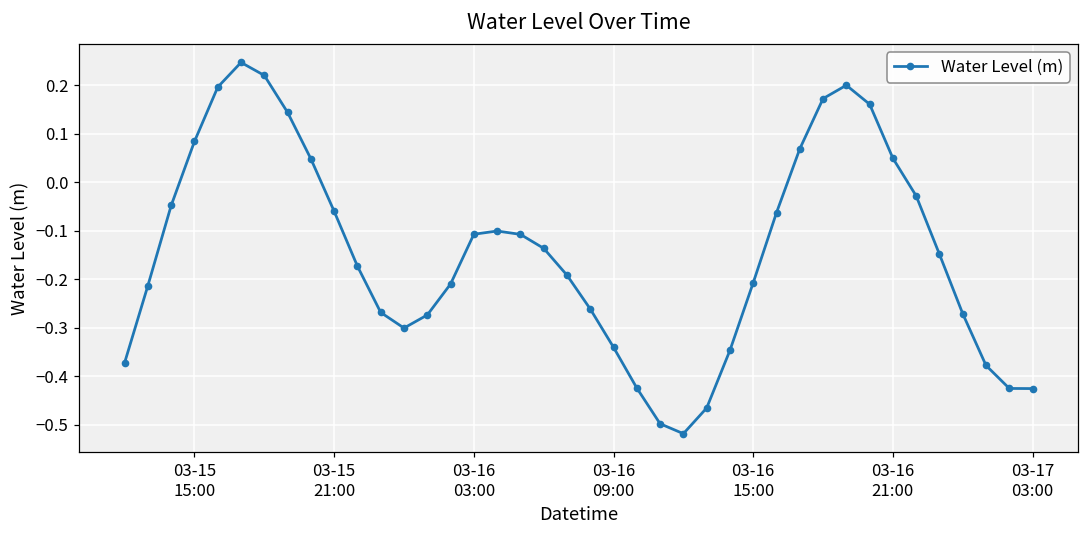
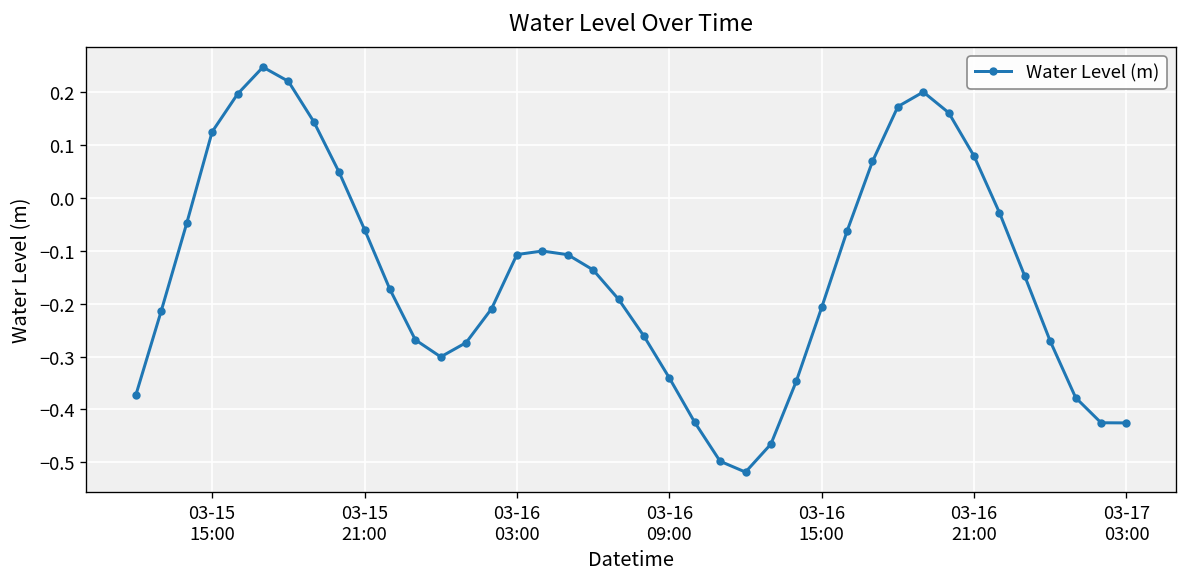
03-15 15:00: 0.08 -> 0.13
03-16 21:00: 0.05 -> 0.08
